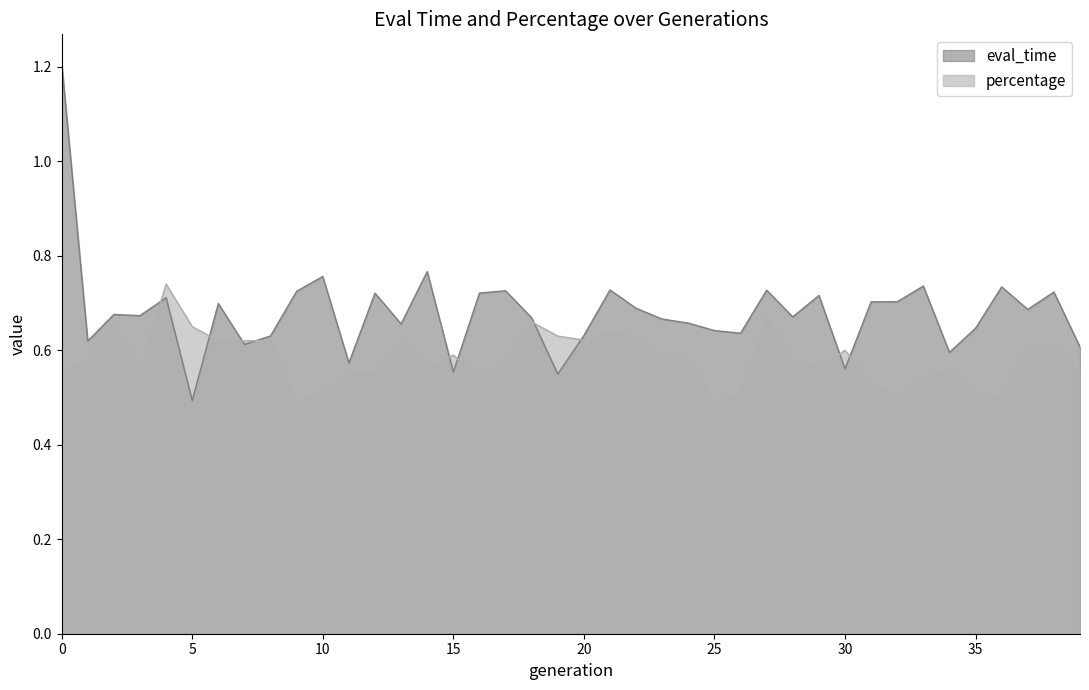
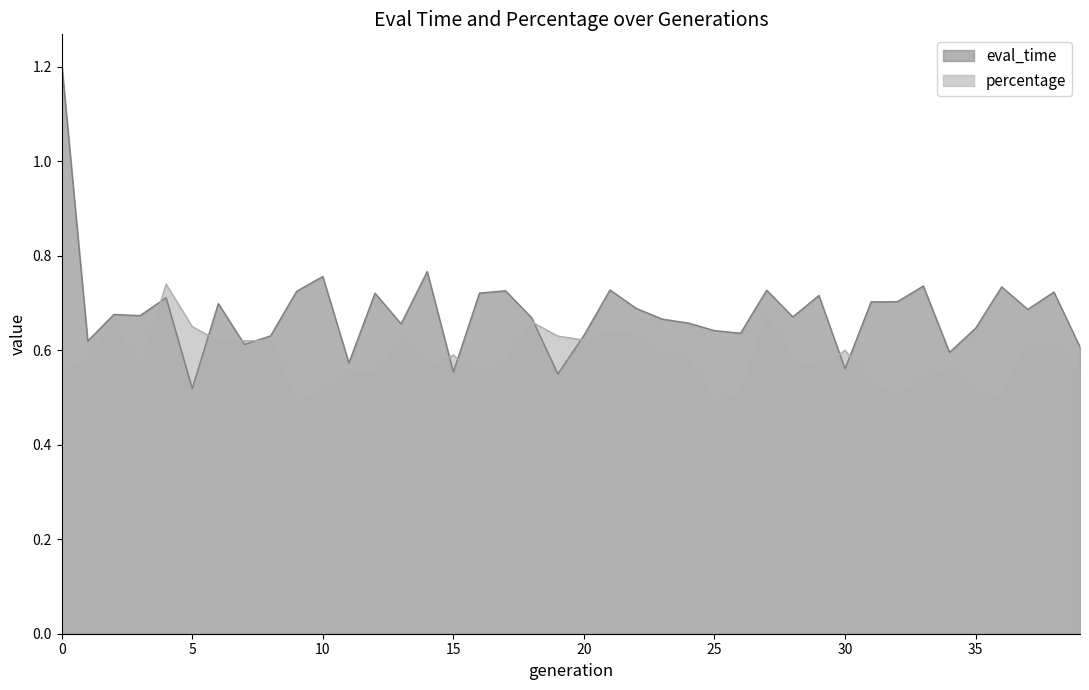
eval_time, 5: 0.49 -> 0.52
